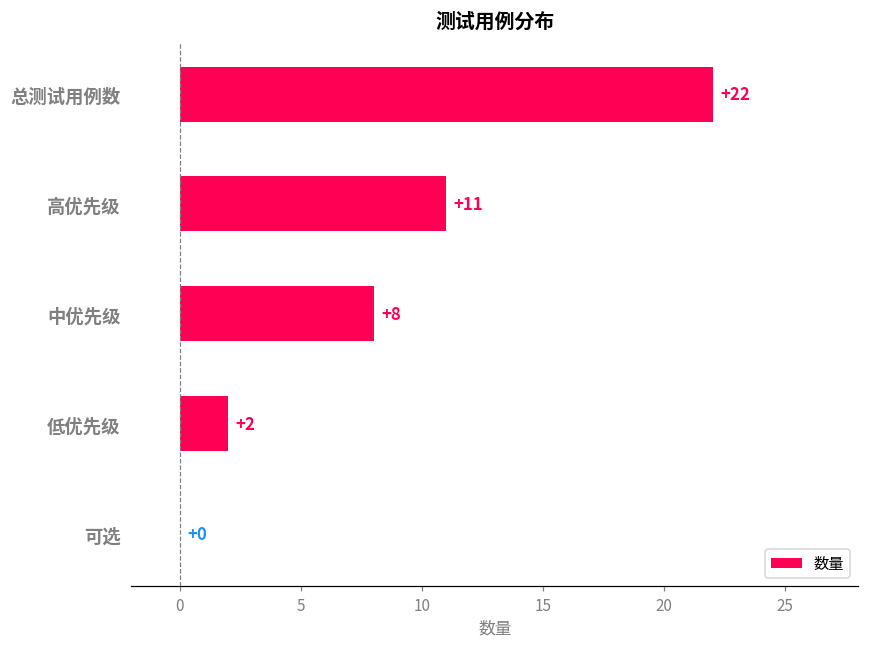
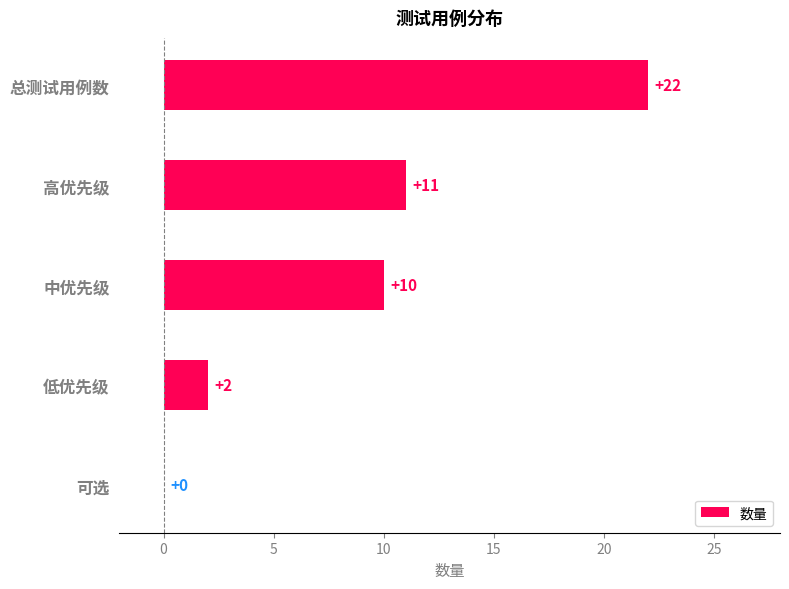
中优先级: +8 -> +10
